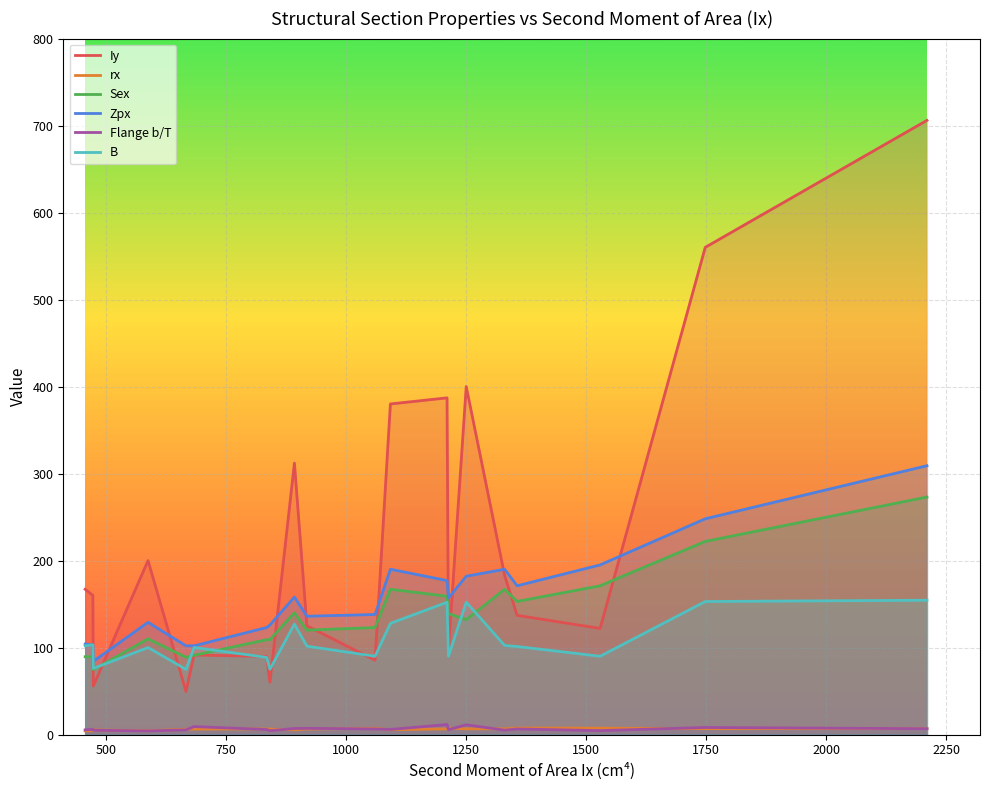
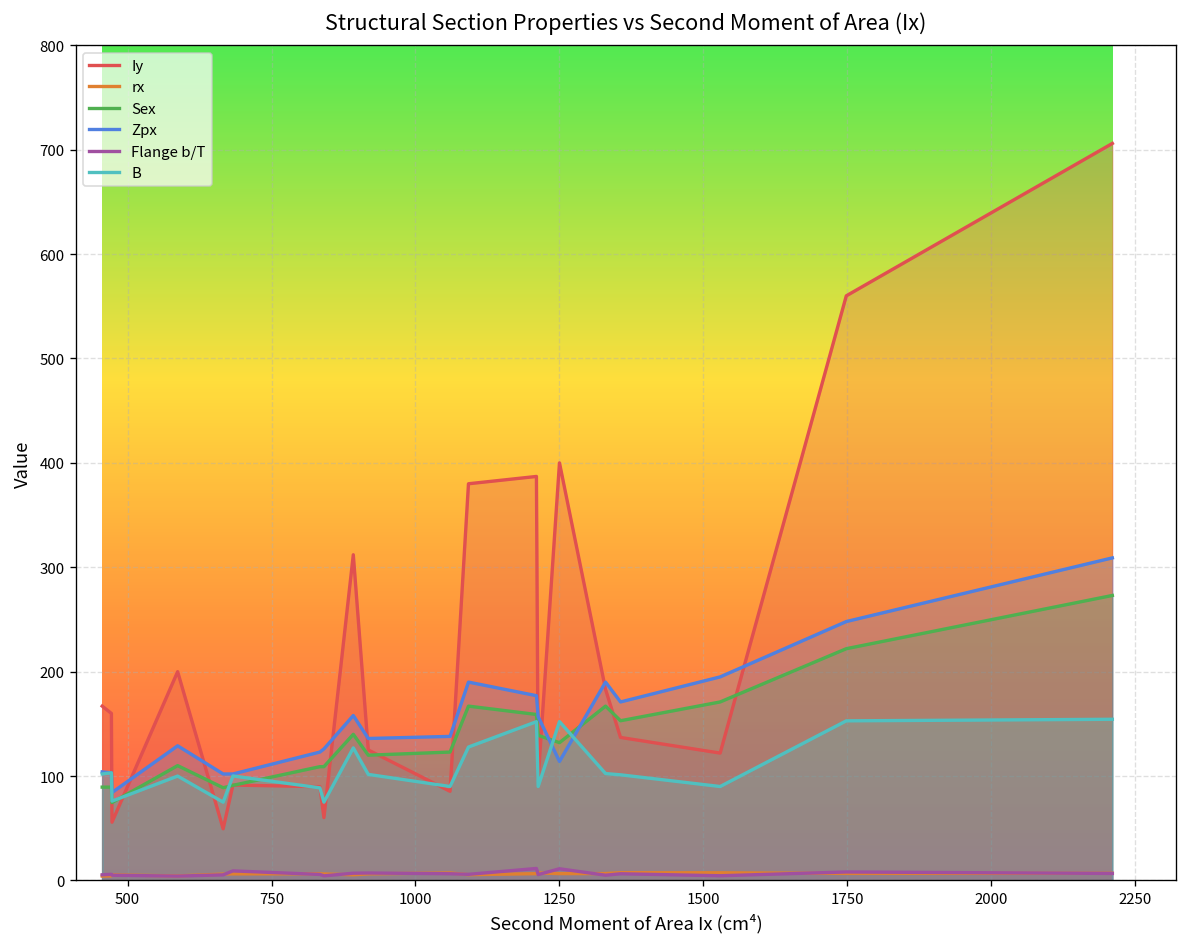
Zpx, 1250: 180 -> 110
